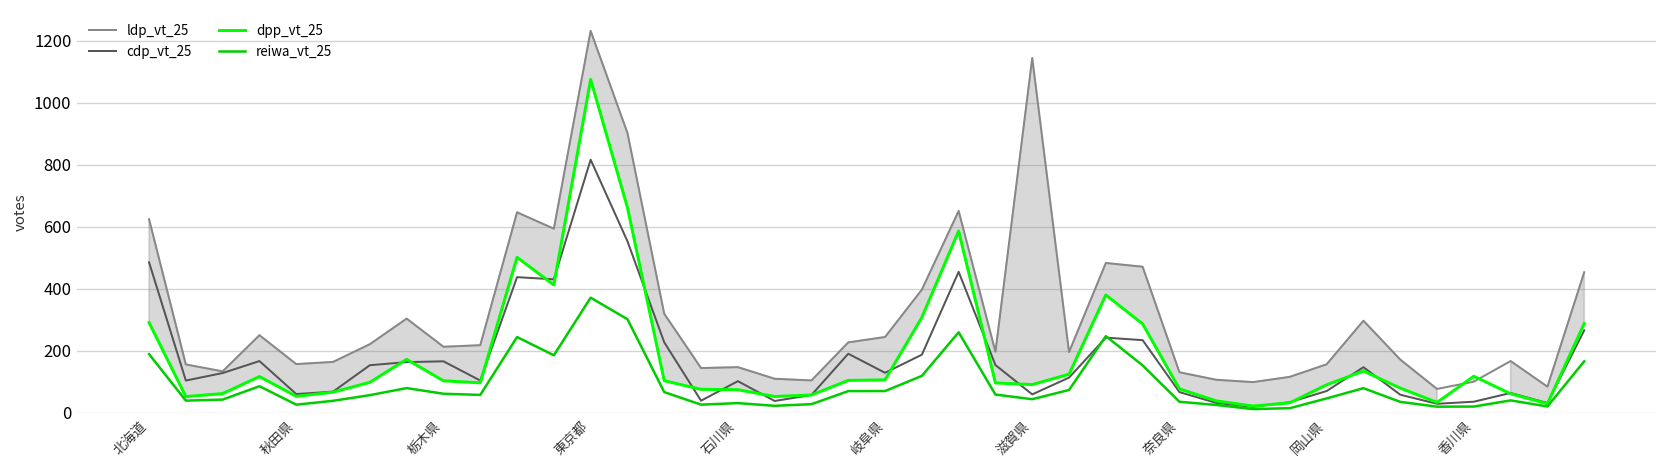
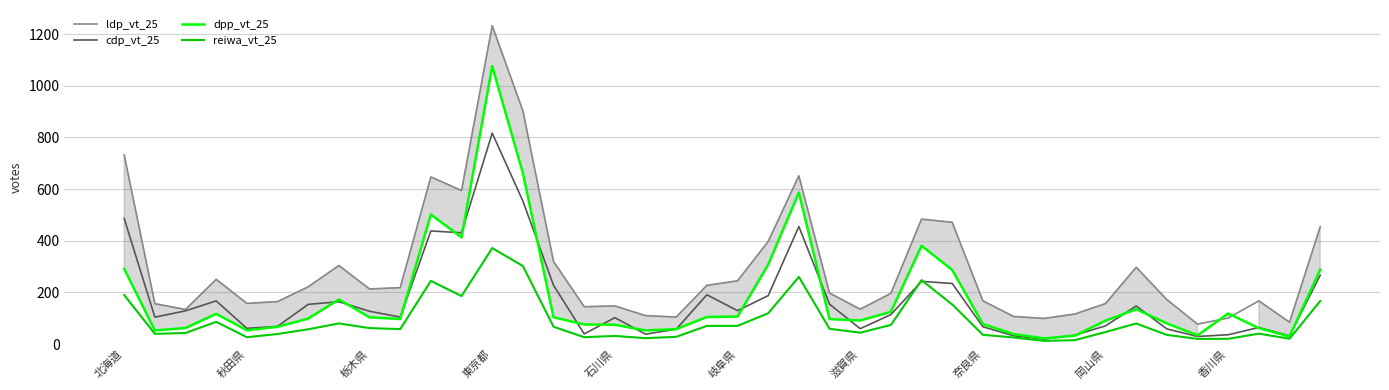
ldp_vt_25, 北海道: 620 -> 730
cdp_vt_25, 栃木県: 170 -> 130
ldp_vt_25, 滋賀県: 1150 -> 140
ldp_vt_25, 奈良県: 130 -> 170
